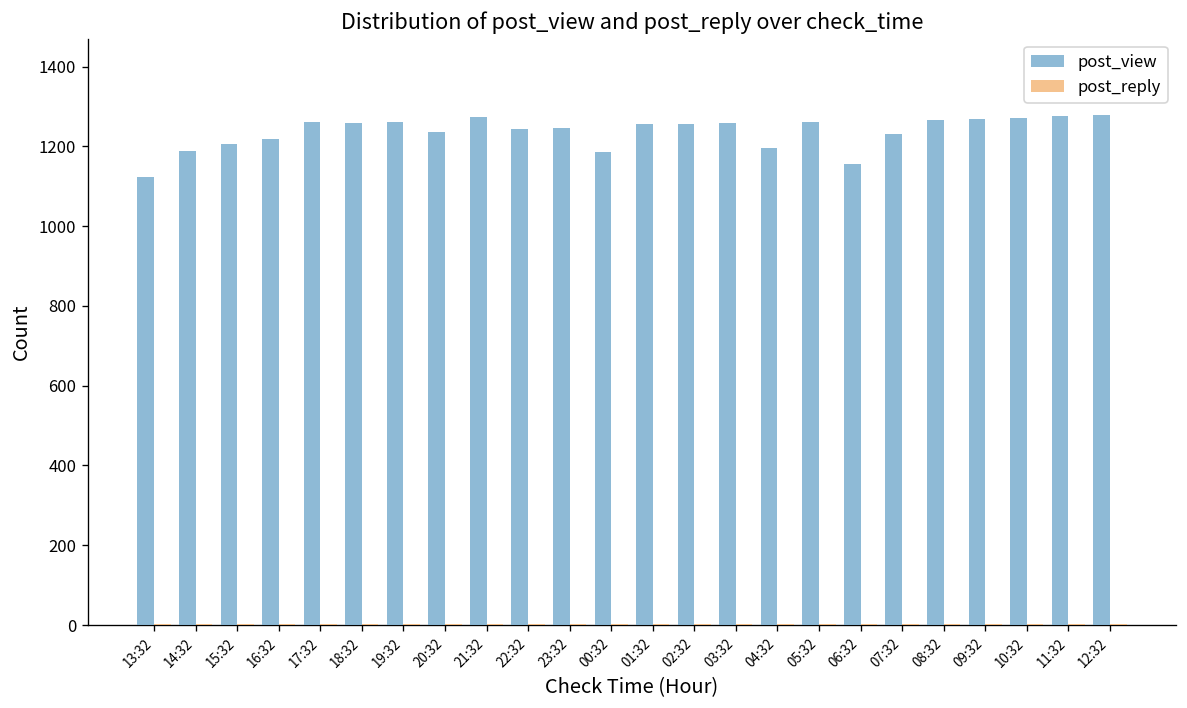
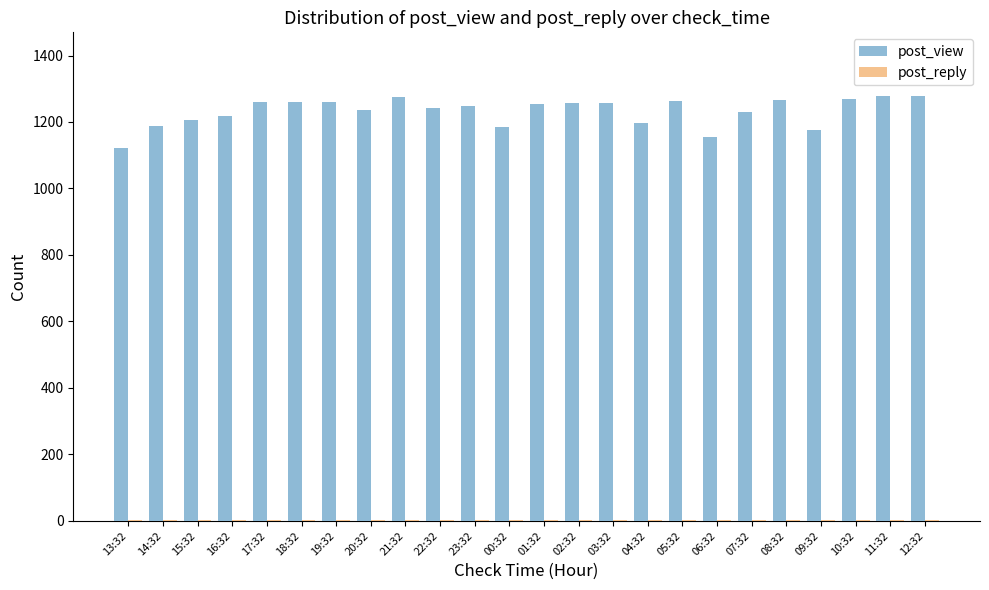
post_view, 09:32: 1270 -> 1180
